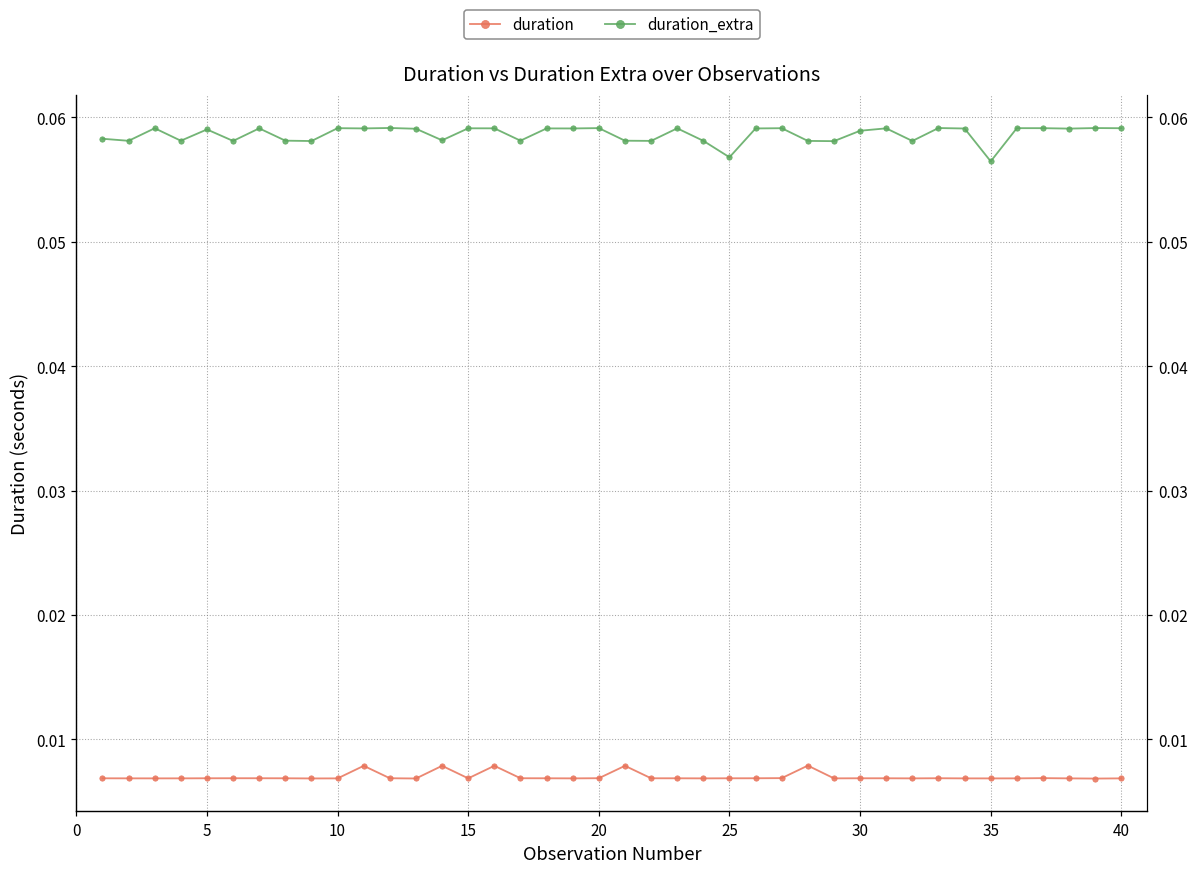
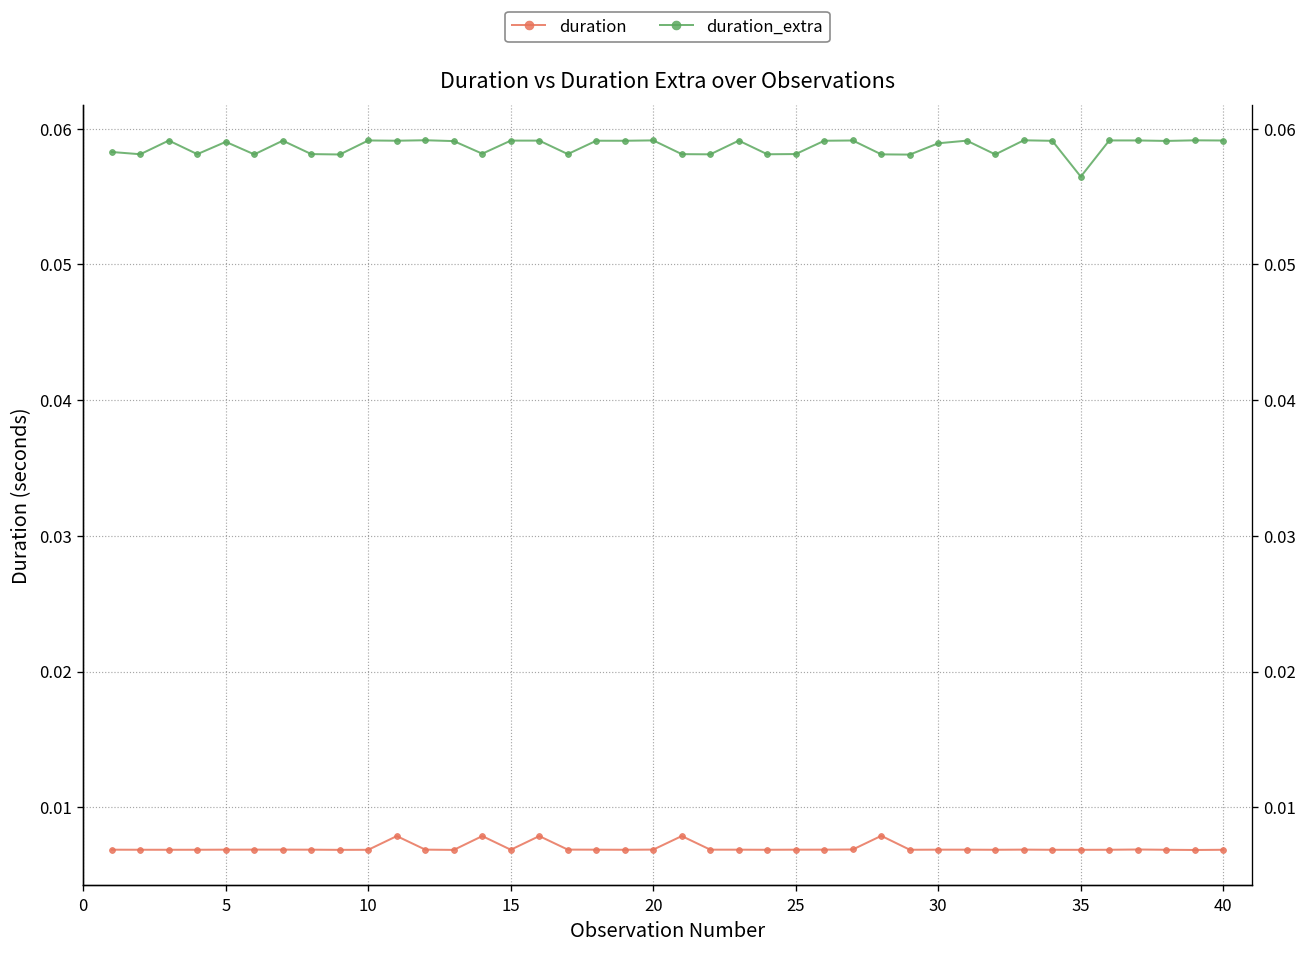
duration_extra, 25: 0.0568 -> 0.0581
